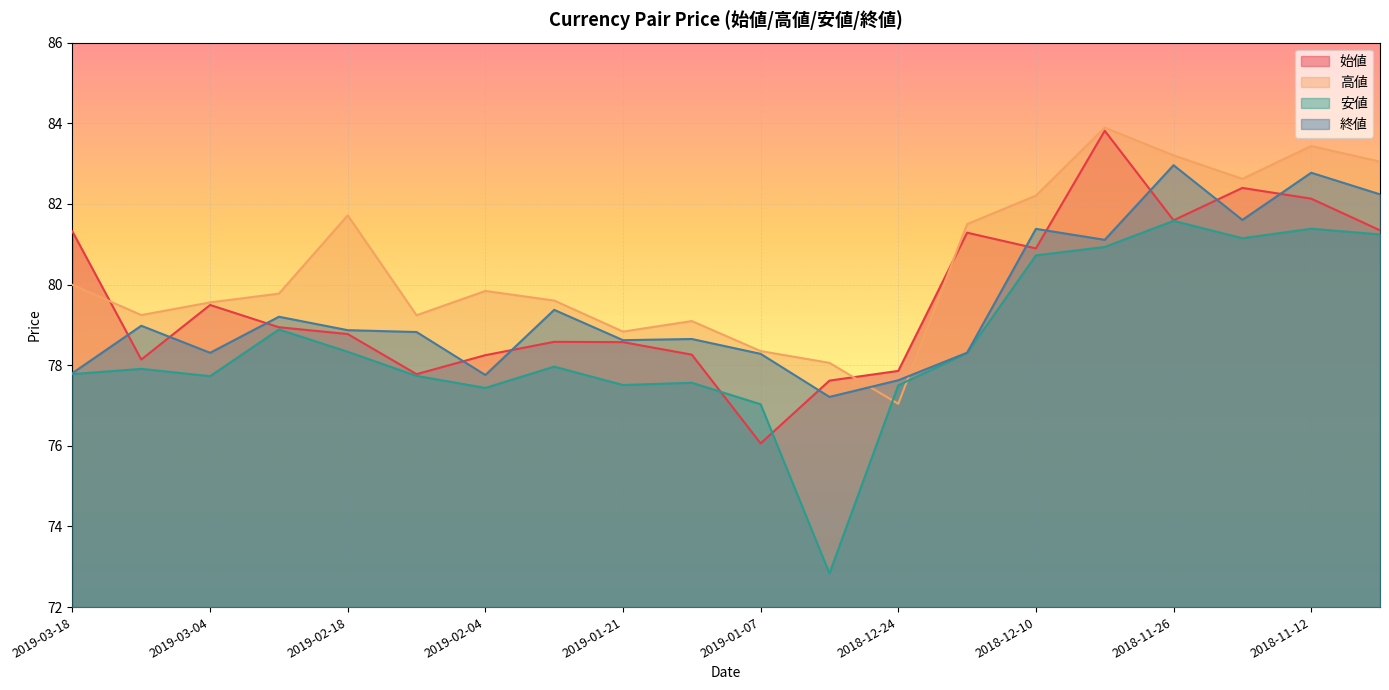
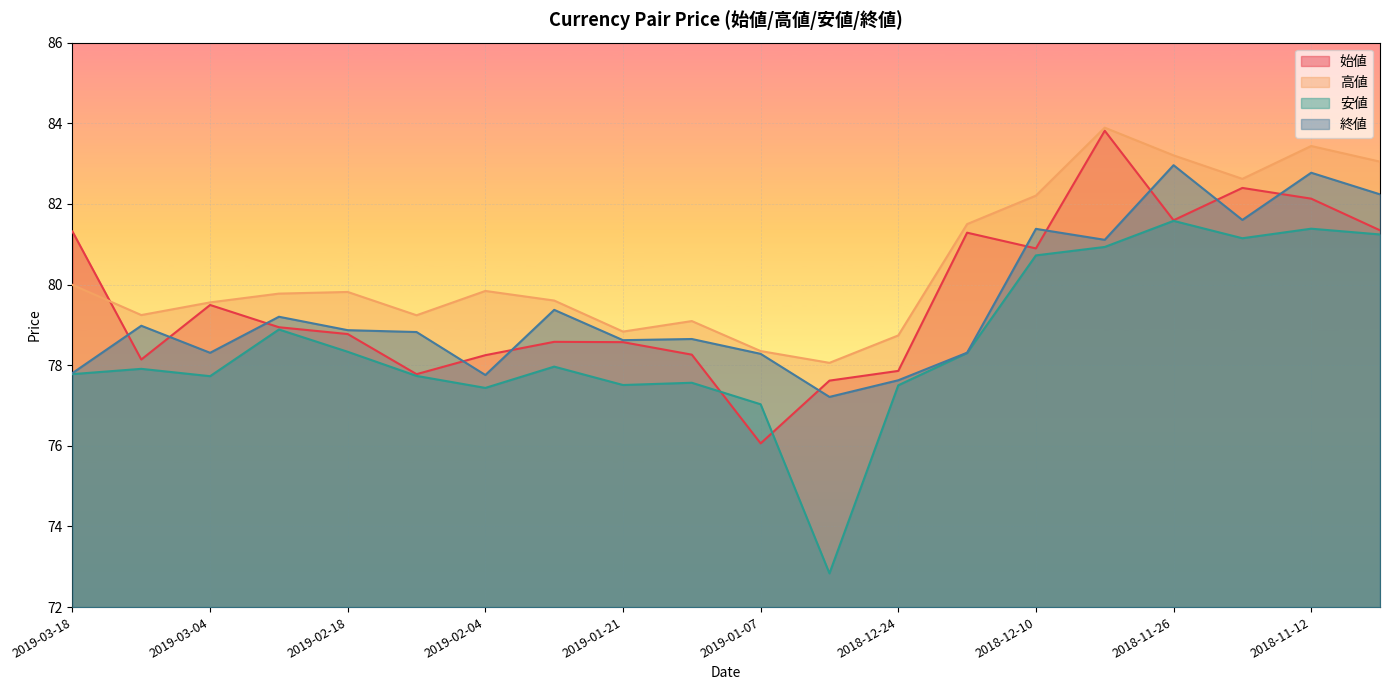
高値, 2019-02-18: 81.7 -> 79.8
高値, 2018-12-24: 77.0 -> 78.7
